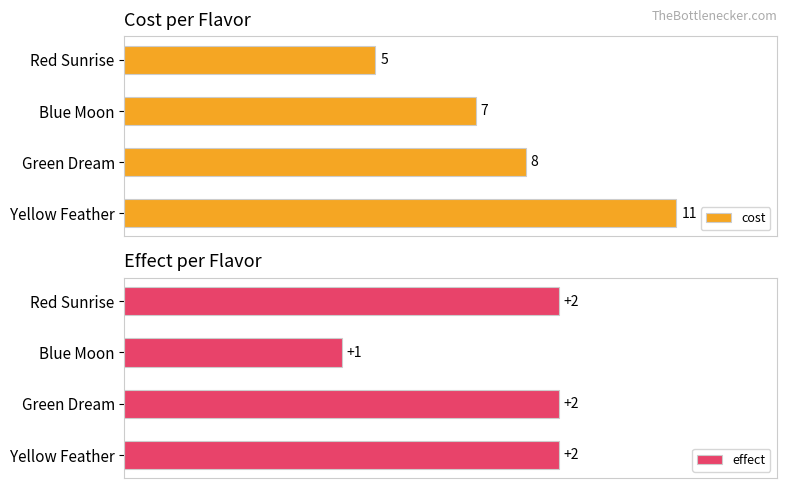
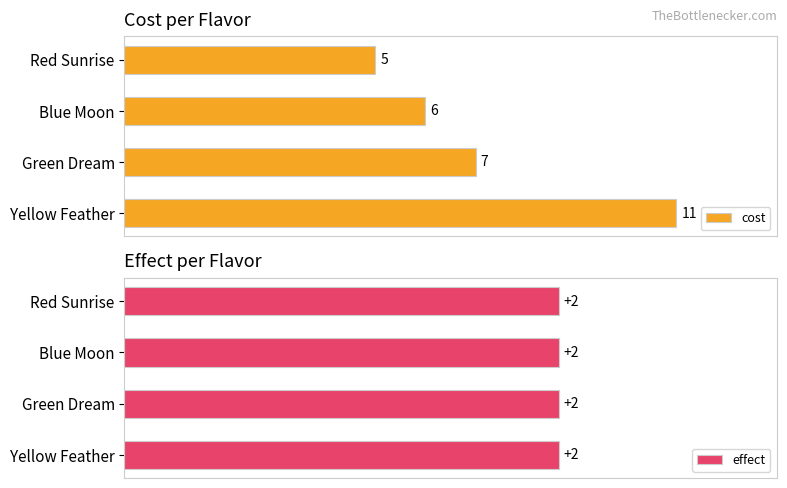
Cost per Flavor, Blue Moon: 7 -> 6
Cost per Flavor, Green Dream: 8 -> 7
Effect per Flavor, Blue Moon: +1 -> +2
